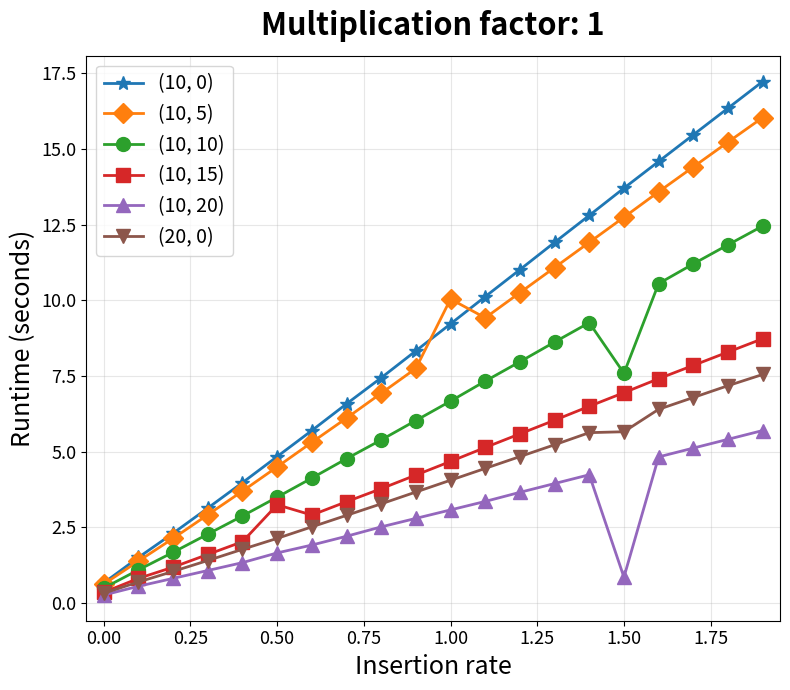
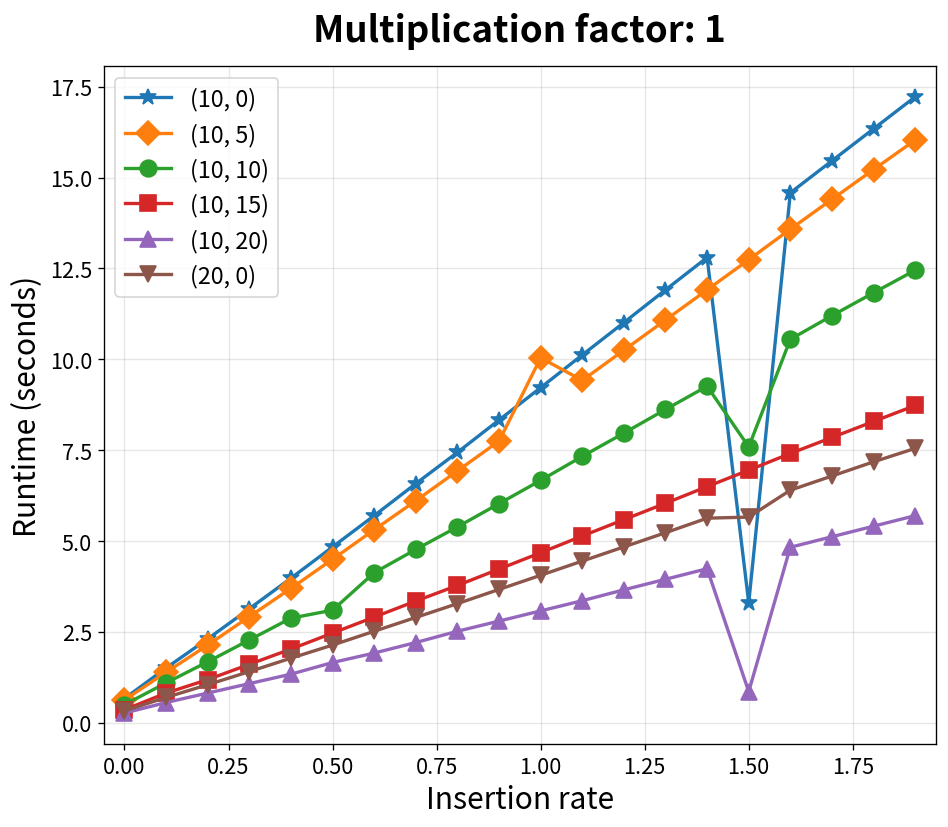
(10, 10), 0.50: 3.5 -> 3.1
(10, 15), 0.50: 3.3 -> 2.5
(10, 0), 1.50: 13.7 -> 3.3
